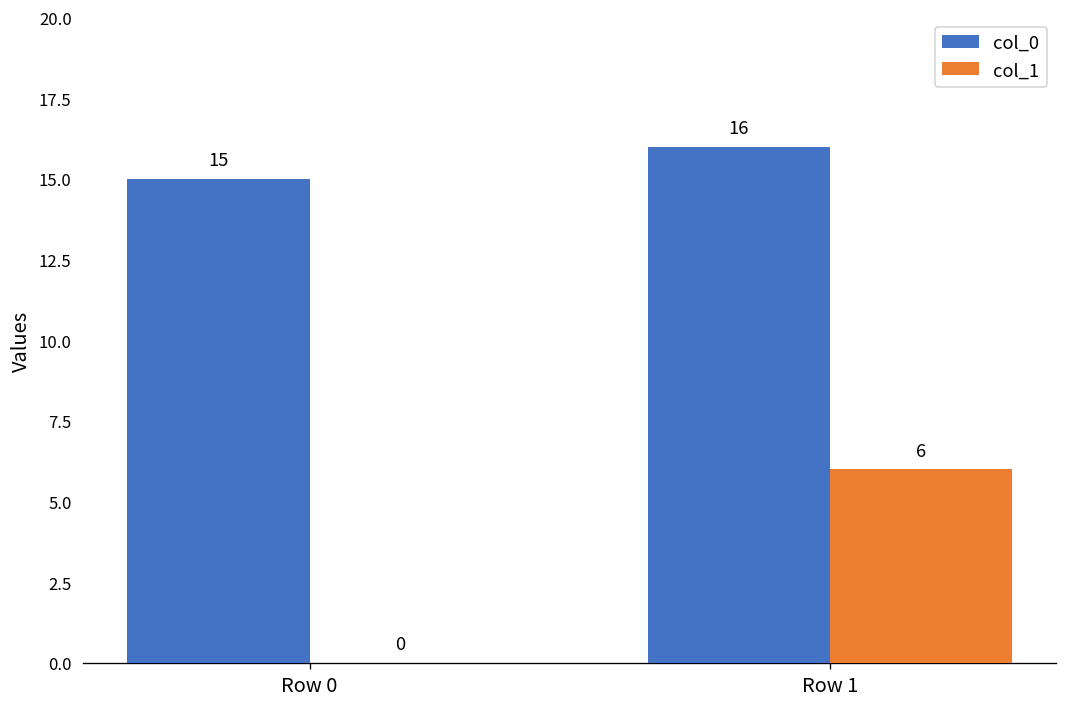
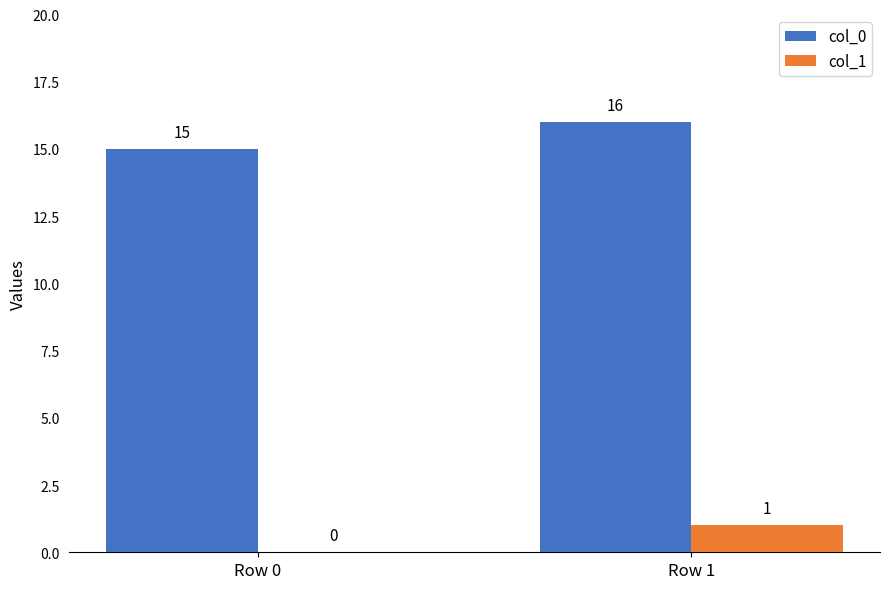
col_1, Row 1: 6 -> 1
